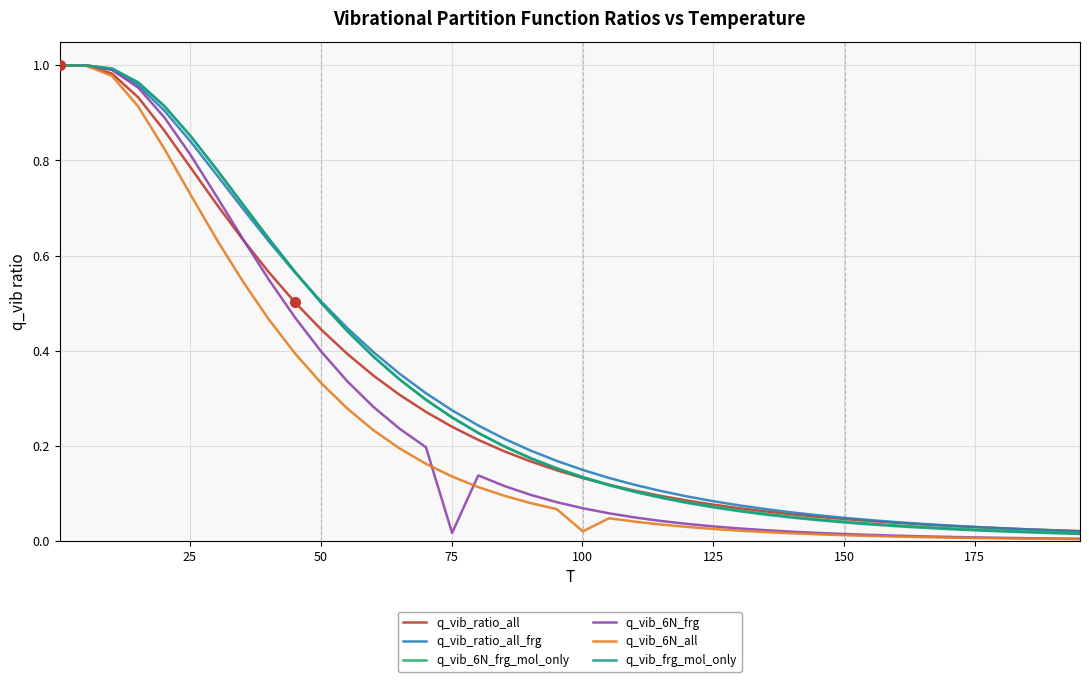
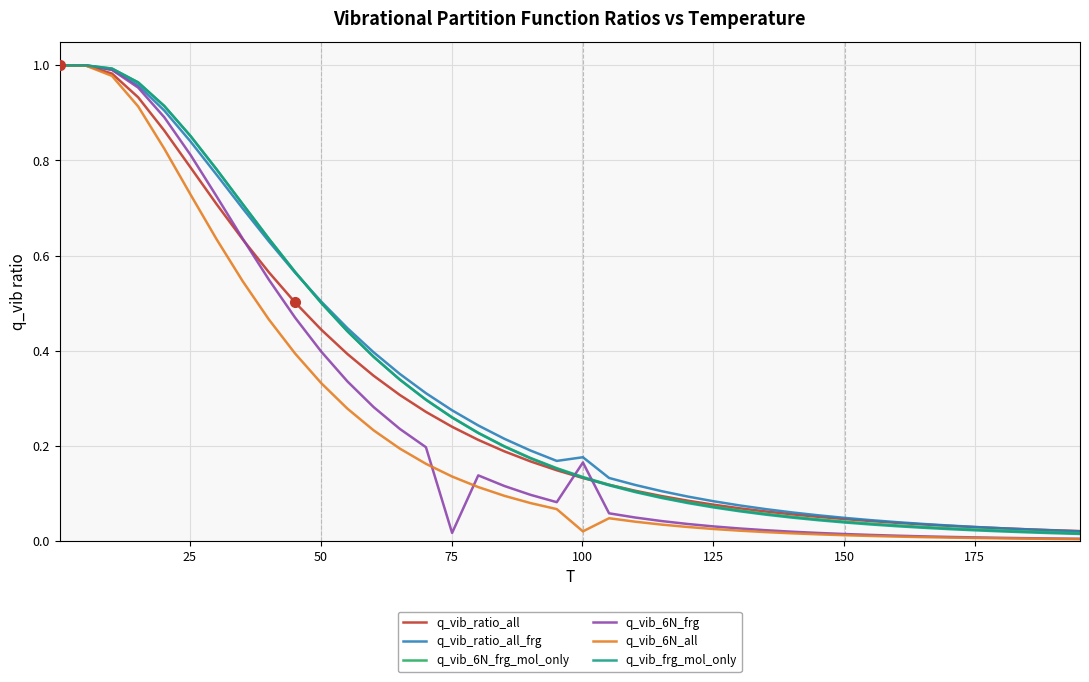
q_vib_ratio_all_frg, 100: 0.15 -> 0.18
q_vib_6N_frg, 100: 0.07 -> 0.16
